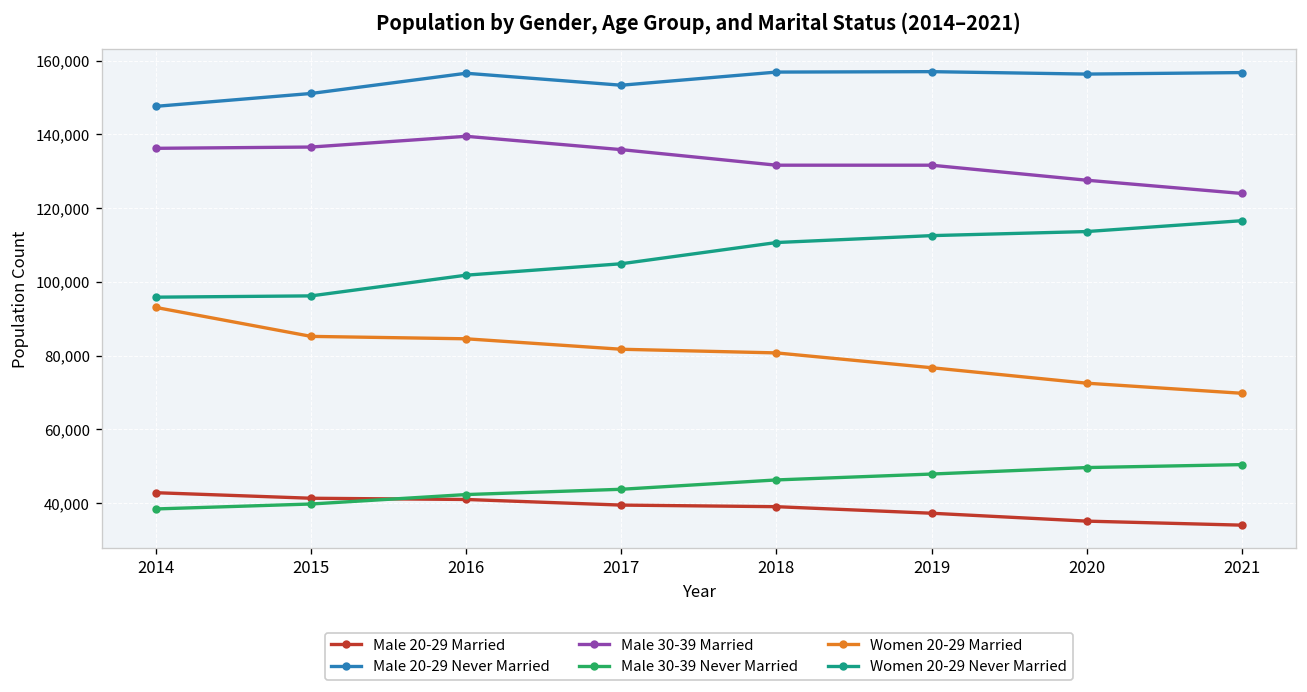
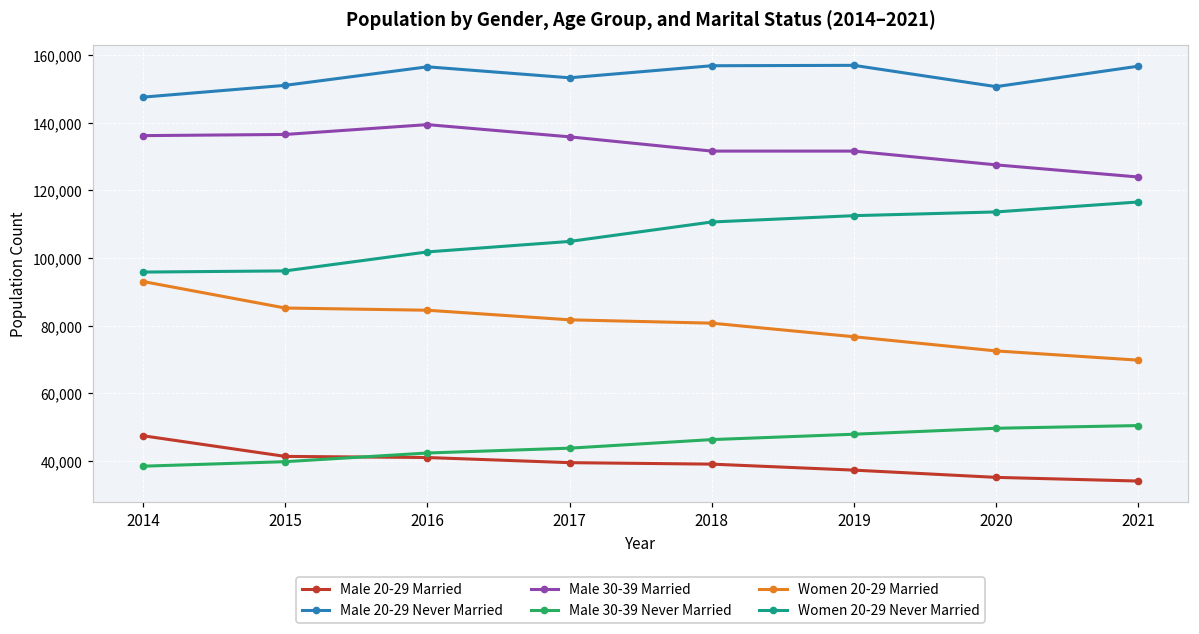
Male 20-29 Married, 2014: 43,000 -> 47,000
Male 20-29 Never Married, 2020: 156,000 -> 151,000
